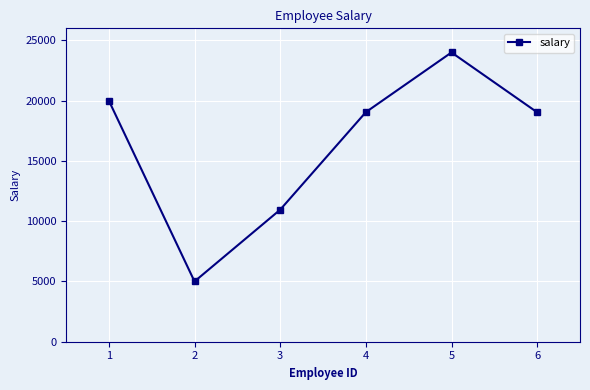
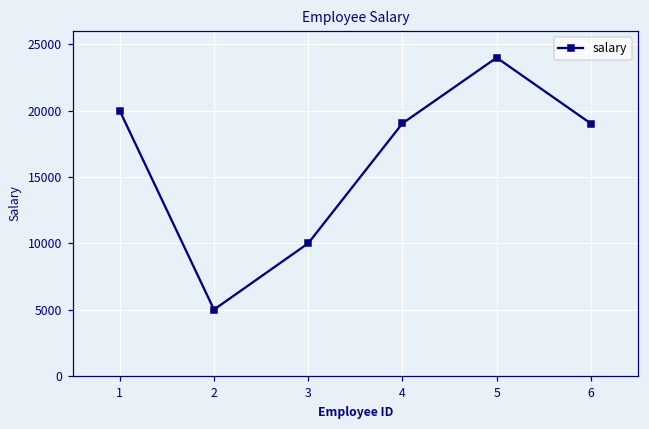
3: 11000 -> 10000
